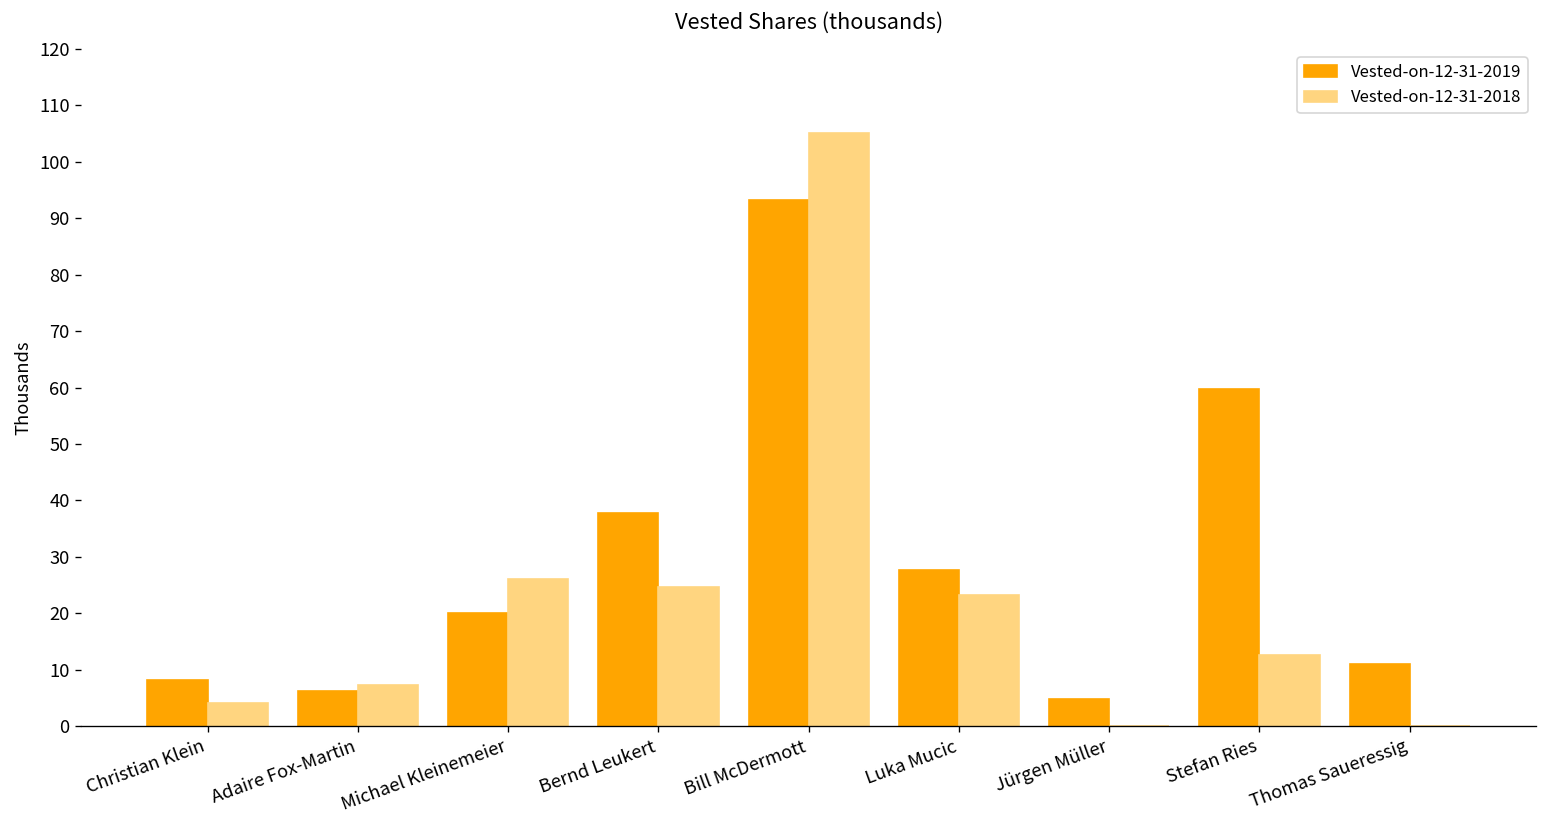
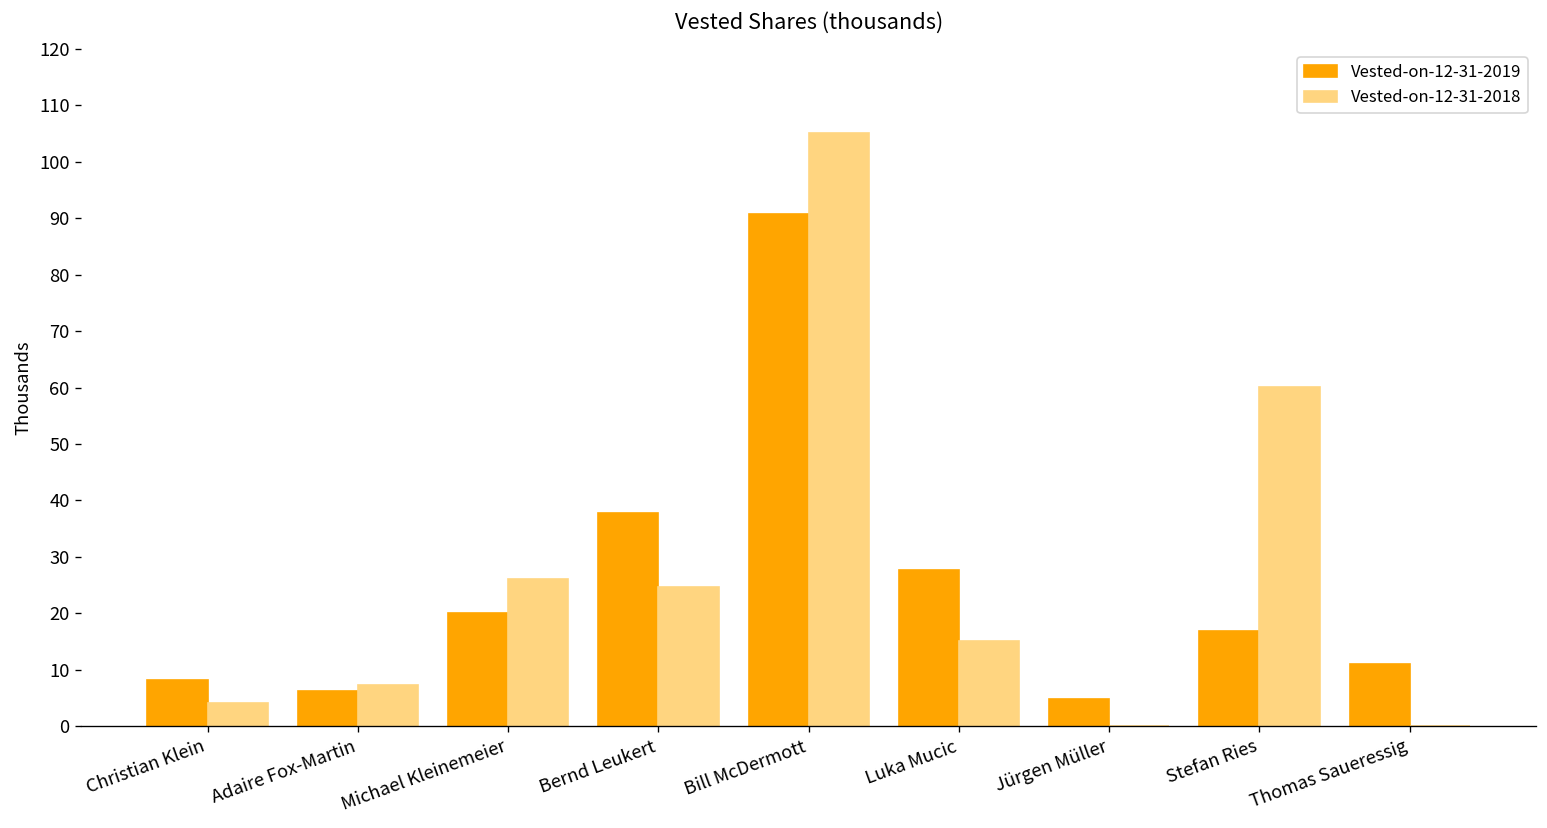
Vested-on-12-31-2019, Bill McDermott: 93 -> 91
Vested-on-12-31-2018, Luka Mucic: 23 -> 15
Vested-on-12-31-2019, Stefan Ries: 60 -> 17
Vested-on-12-31-2018, Stefan Ries: 13 -> 60
